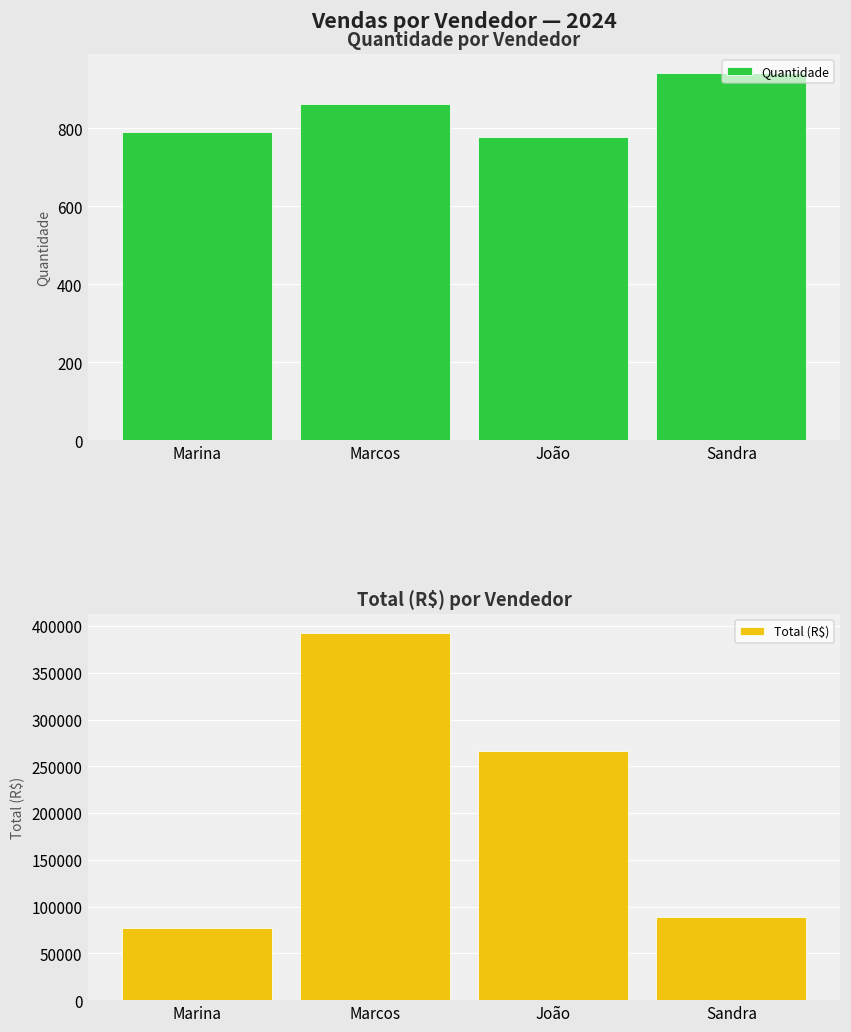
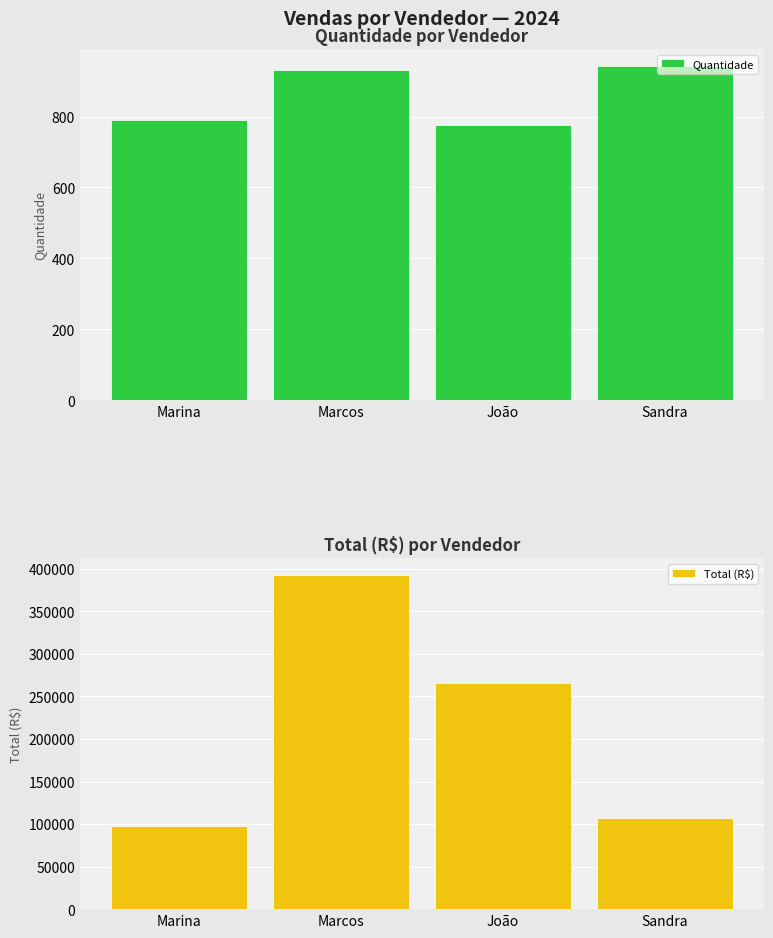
Quantidade por Vendedor, Marcos: 860 -> 930
Total (R$) por Vendedor, Marina: 80000 -> 100000
Total (R$) por Vendedor, Sandra: 90000 -> 110000
